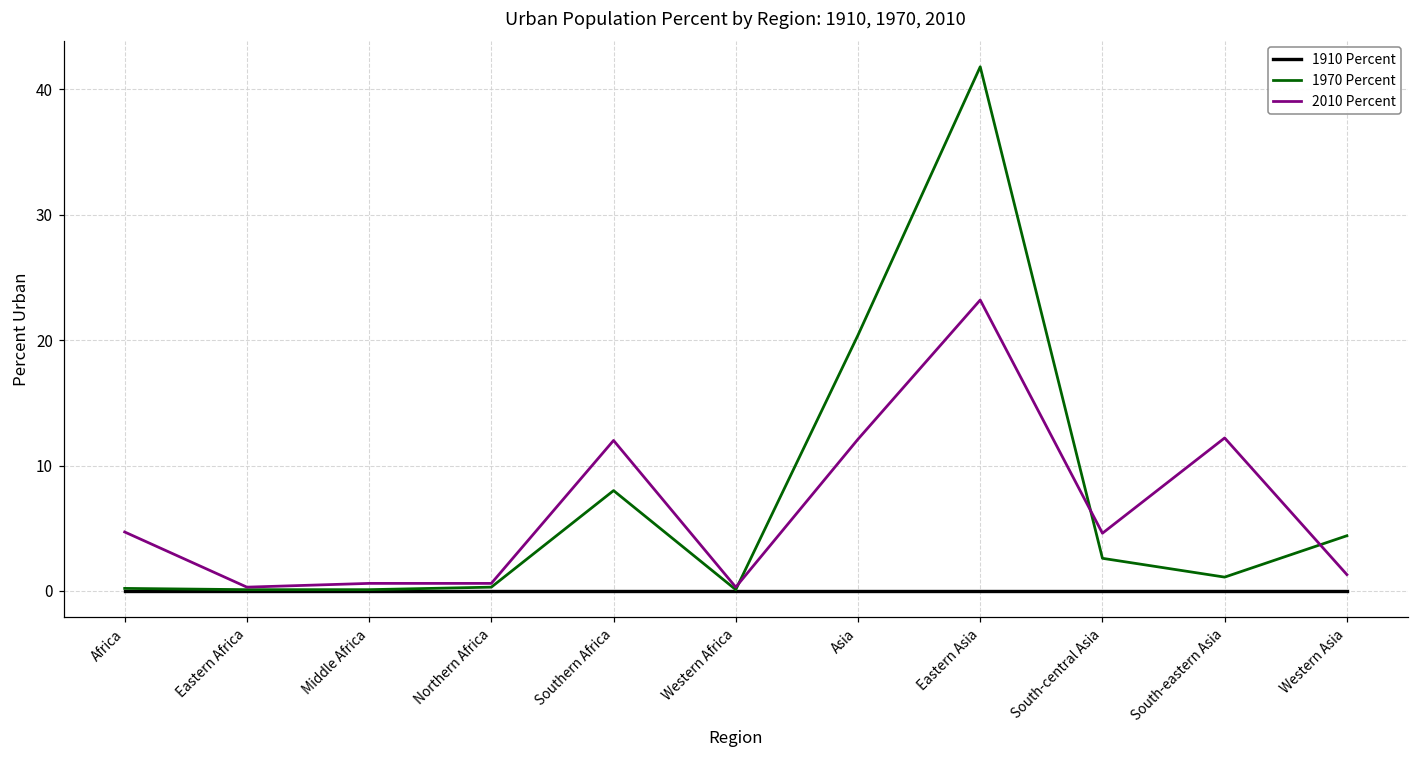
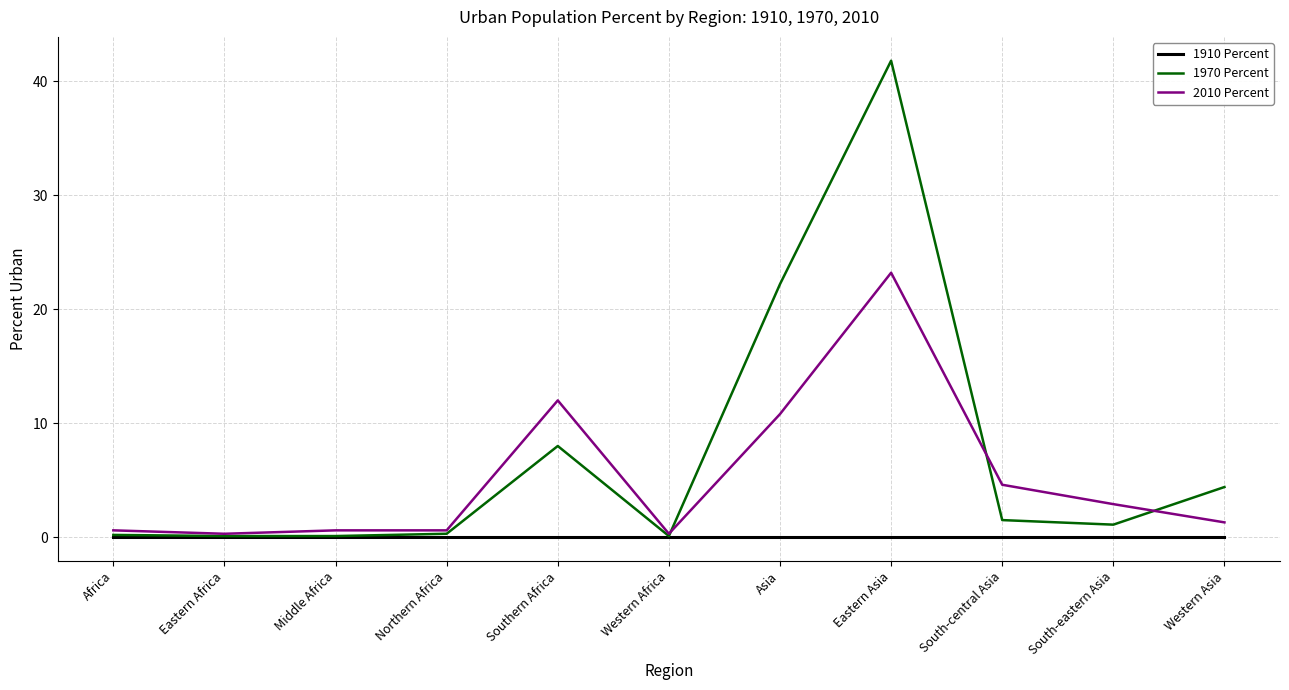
2010 Percent, Africa: 4.7 -> 0.6
1970 Percent, Asia: 20.4 -> 22.2
2010 Percent, Asia: 12.1 -> 10.8
1970 Percent, South-central Asia: 2.6 -> 1.5
2010 Percent, South-eastern Asia: 12.2 -> 2.9
